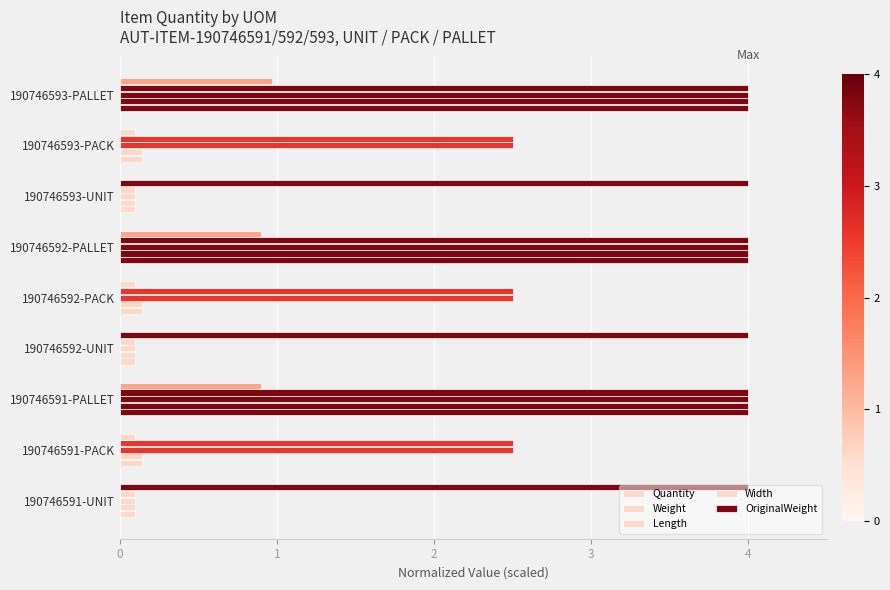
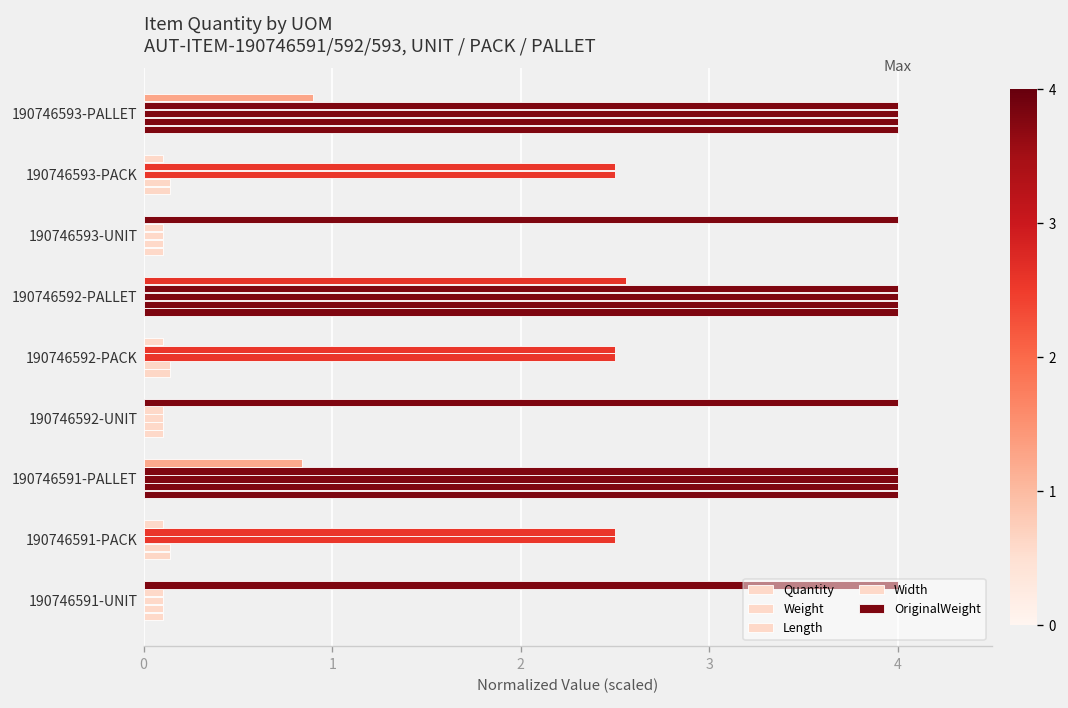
OriginalWeight, 190746593-PALLET: 0.97 -> 0.90
OriginalWeight, 190746592-PALLET: 0.90 -> 2.56
OriginalWeight, 190746591-PALLET: 0.90 -> 0.84
